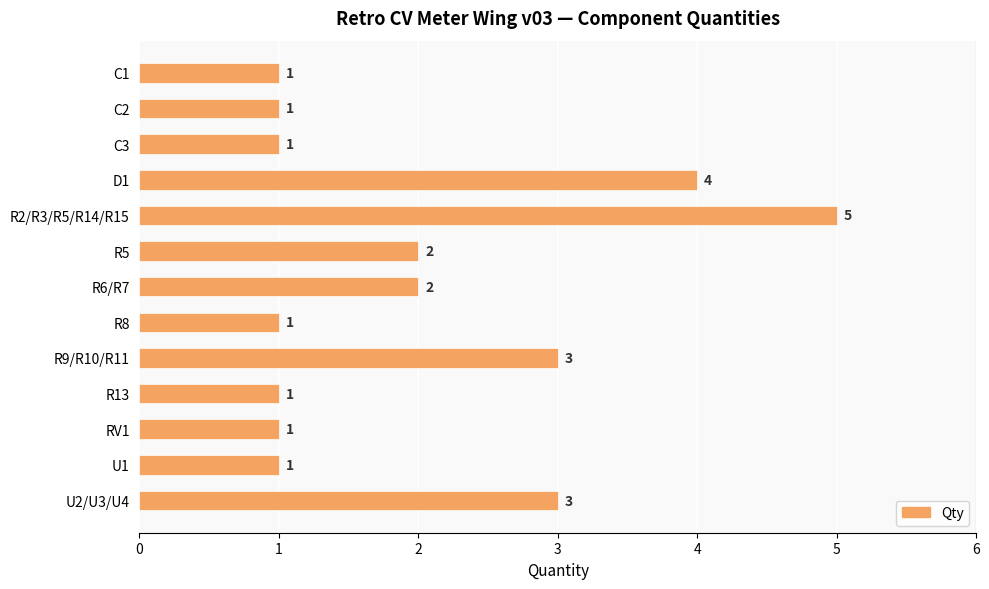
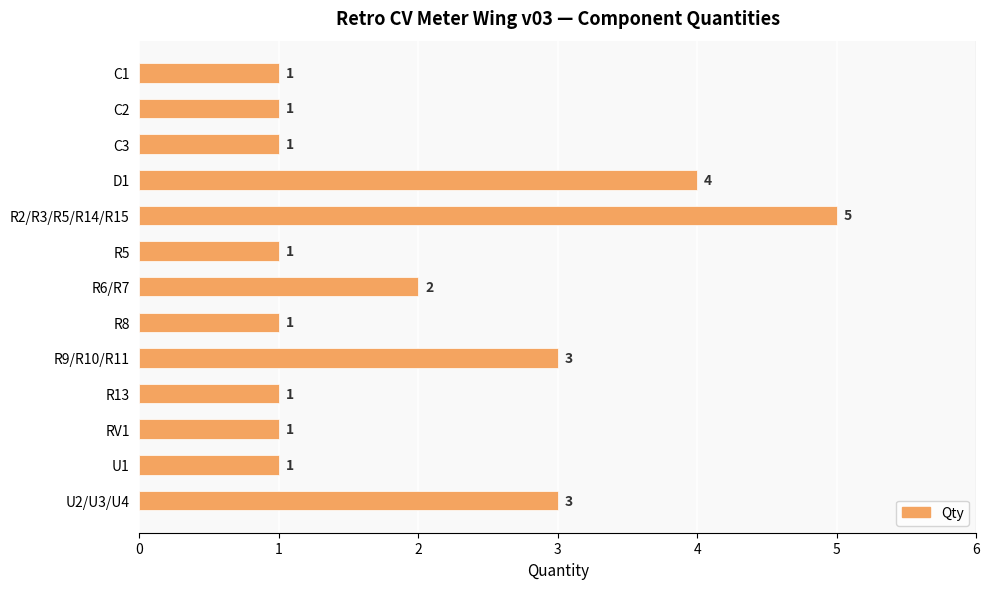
R5: 2 -> 1
